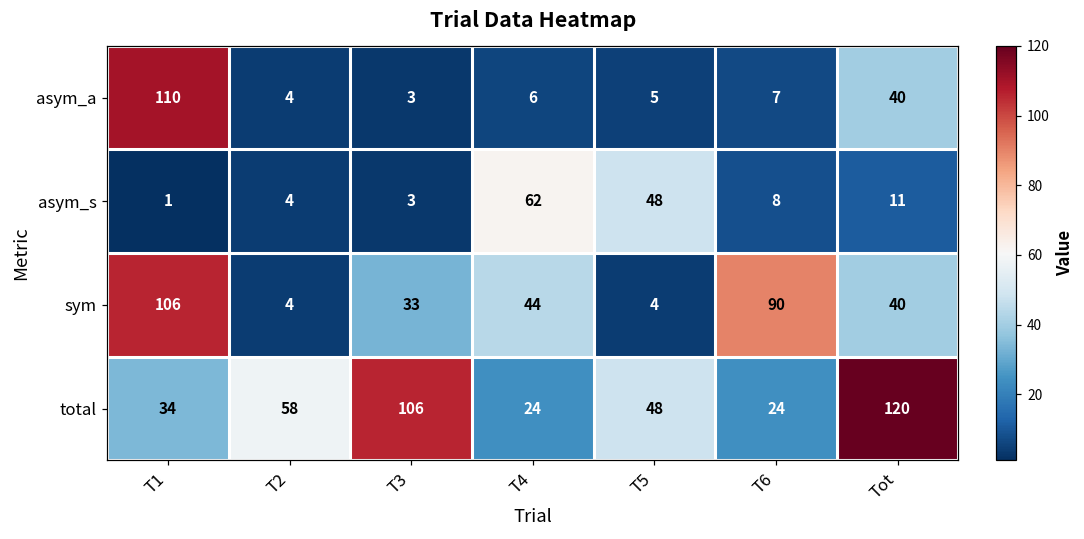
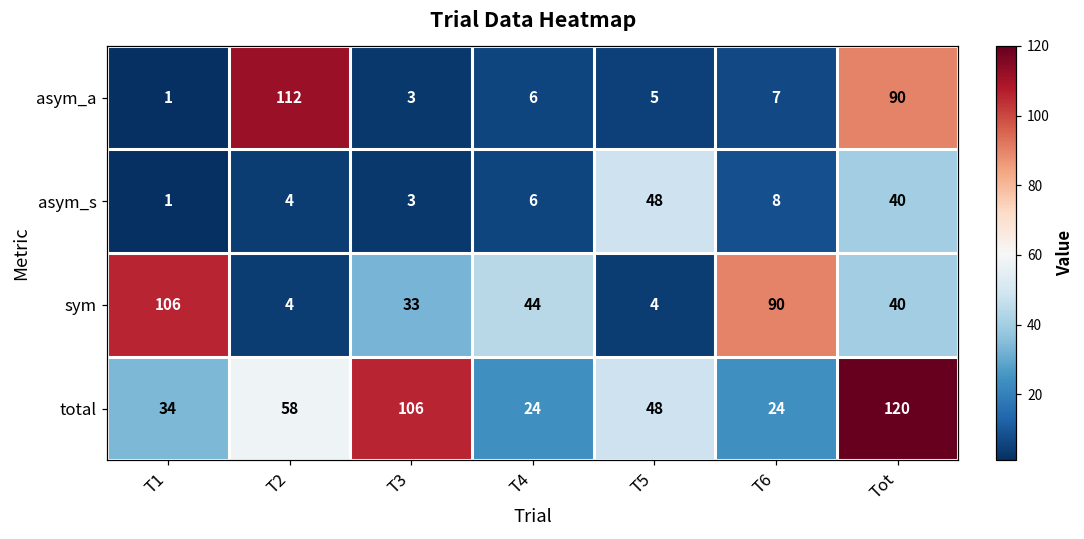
asym_a, T1: 110 -> 1
asym_a, T2: 4 -> 112
asym_a, Tot: 40 -> 90
asym_s, T4: 62 -> 6
asym_s, Tot: 11 -> 40
